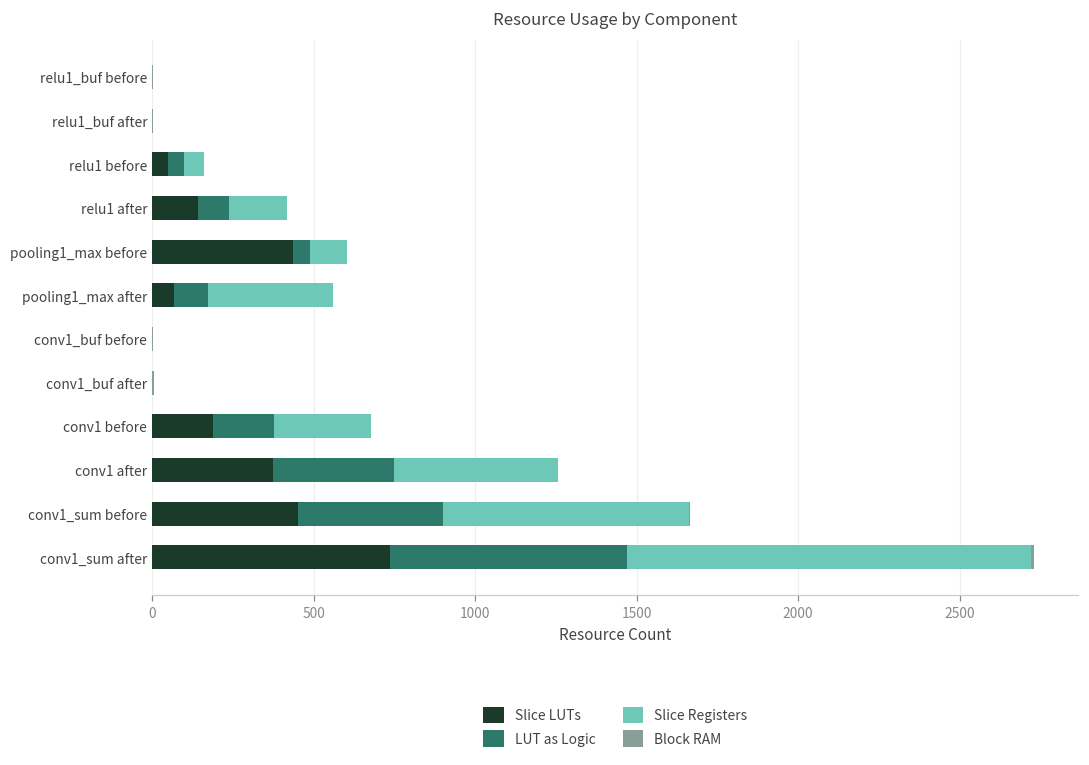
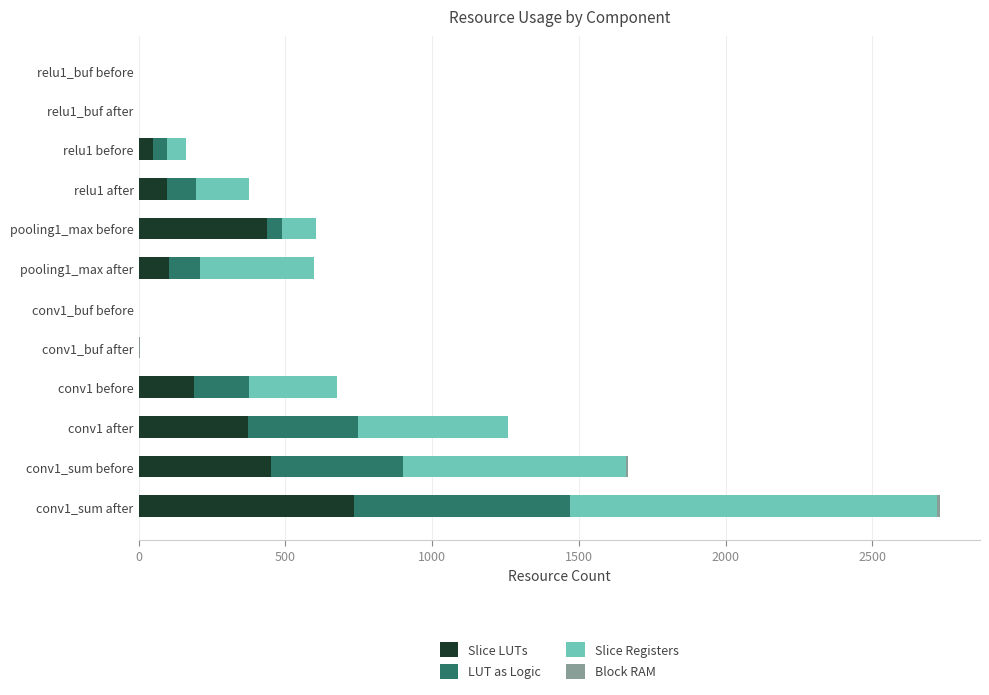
Slice LUTs, relu1 after: 140 -> 100
Slice LUTs, pooling1_max after: 70 -> 100
